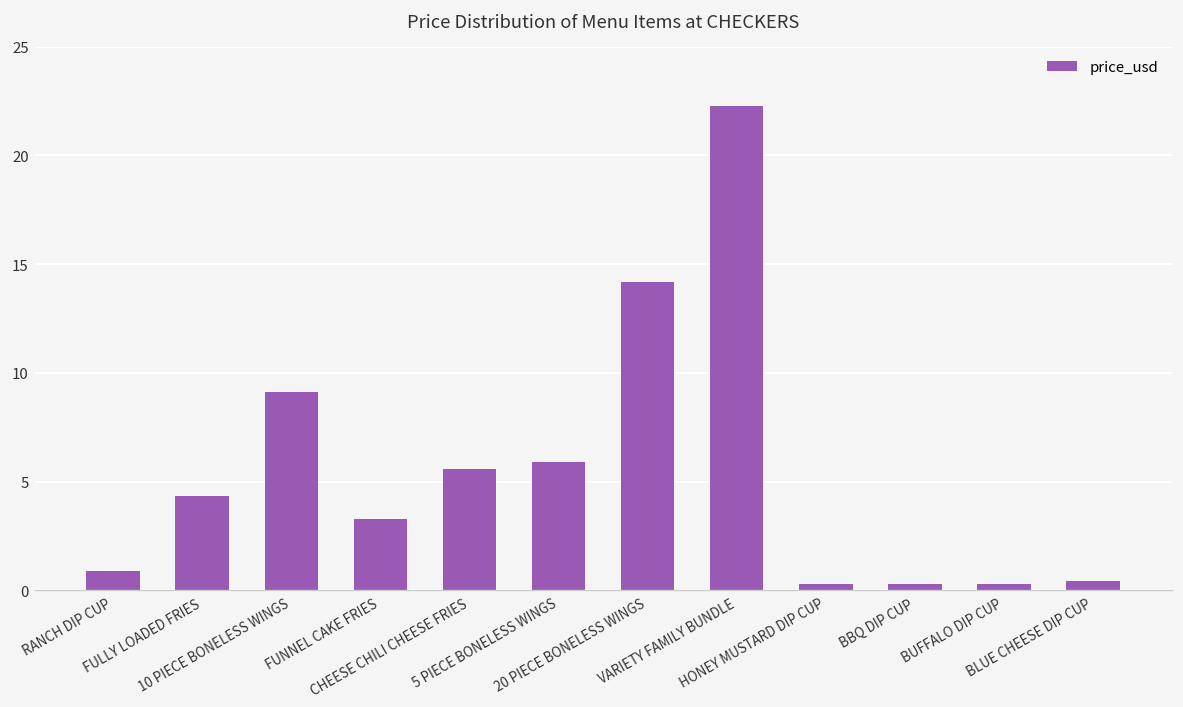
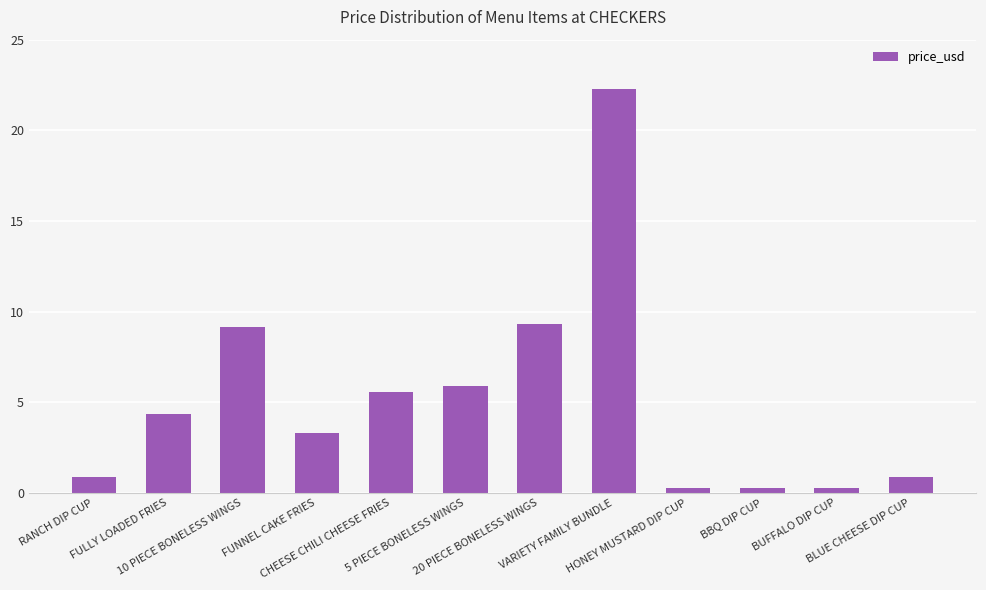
20 PIECE BONELESS WINGS: 14.2 -> 9.3
BLUE CHEESE DIP CUP: 0.4 -> 0.9
